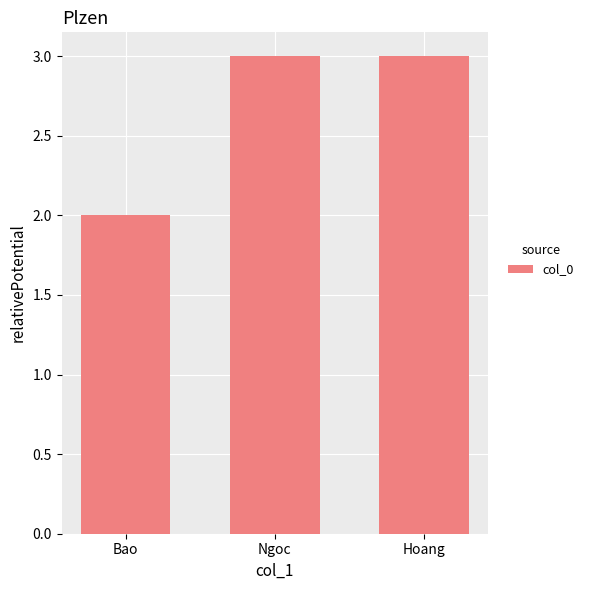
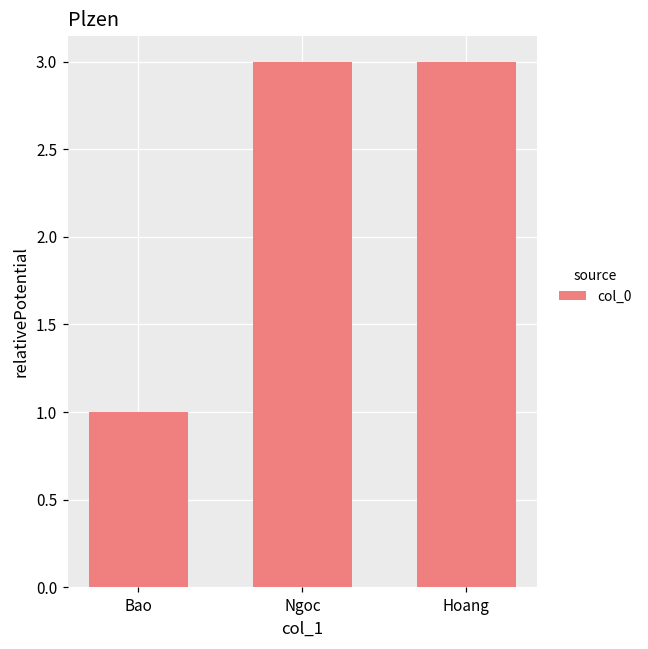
Bao: 2 -> 1
